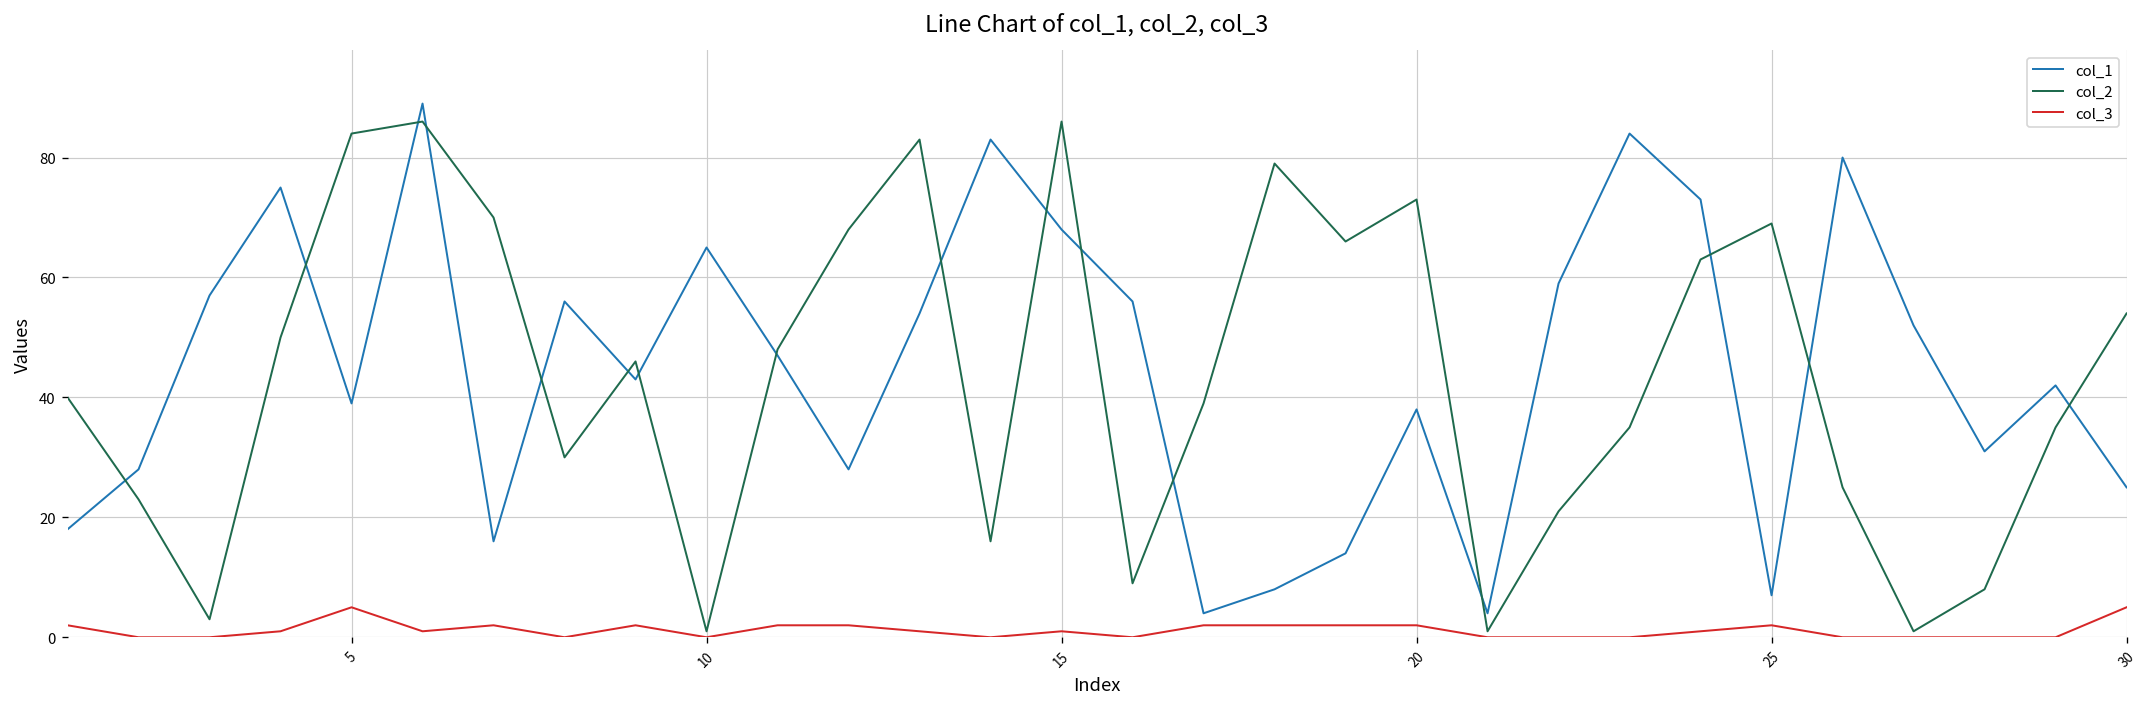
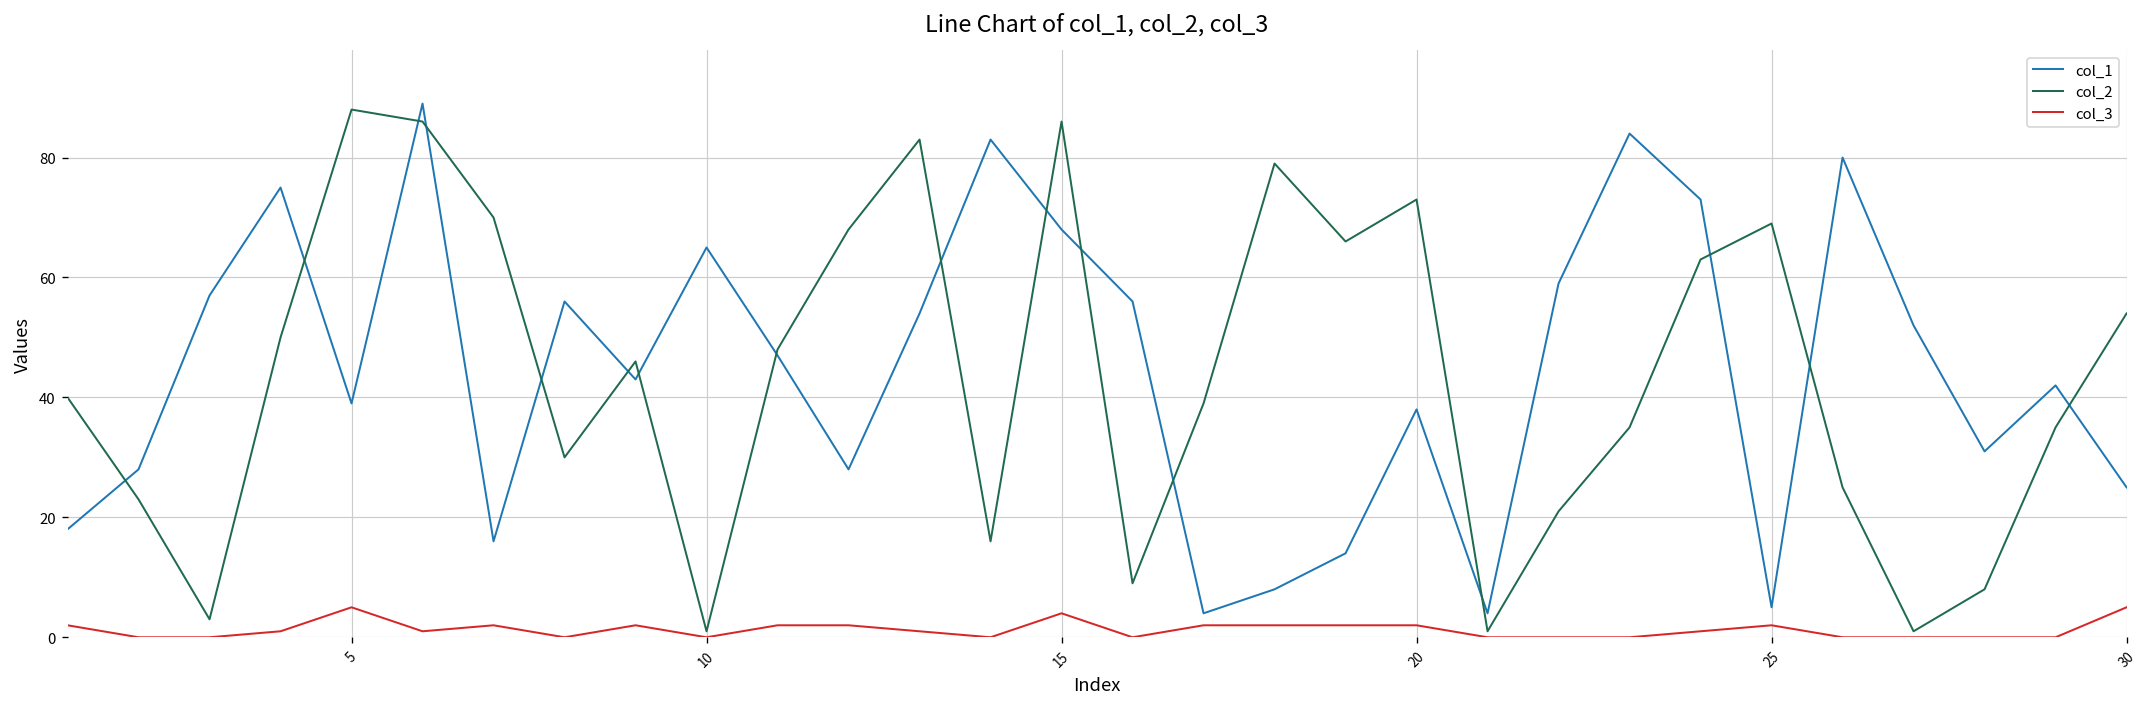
col_2, 5: 84 -> 88
col_3, 15: 1 -> 4
col_1, 25: 7 -> 5
